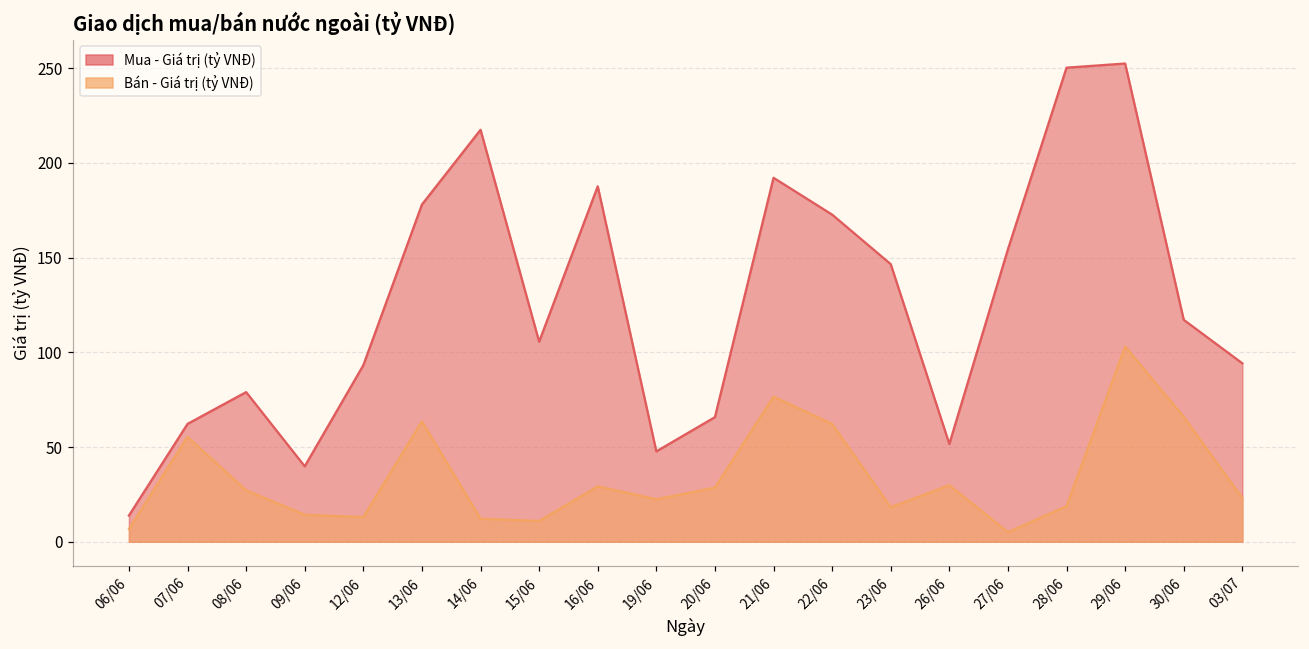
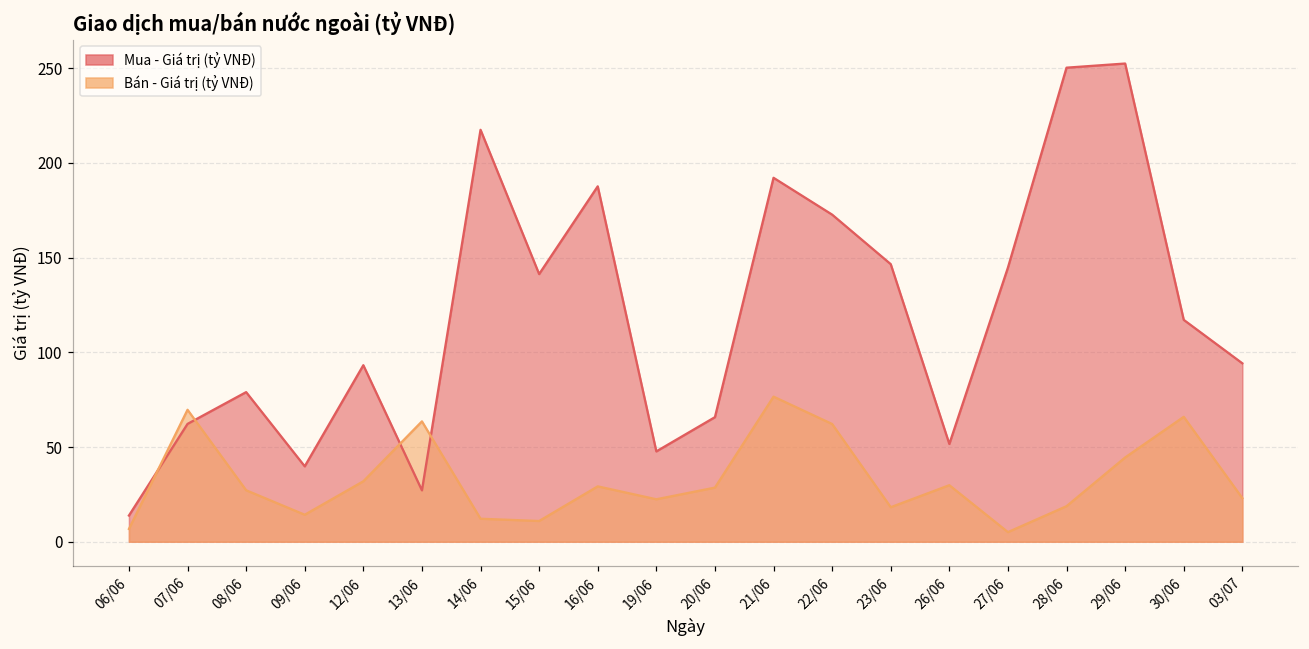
Bán - Giá trị (tỷ VNĐ), 07/06: 55 -> 70
Bán - Giá trị (tỷ VNĐ), 12/06: 13 -> 32
Mua - Giá trị (tỷ VNĐ), 13/06: 178 -> 27
Mua - Giá trị (tỷ VNĐ), 15/06: 106 -> 141
Mua - Giá trị (tỷ VNĐ), 27/06: 154 -> 145
Bán - Giá trị (tỷ VNĐ), 29/06: 103 -> 44
